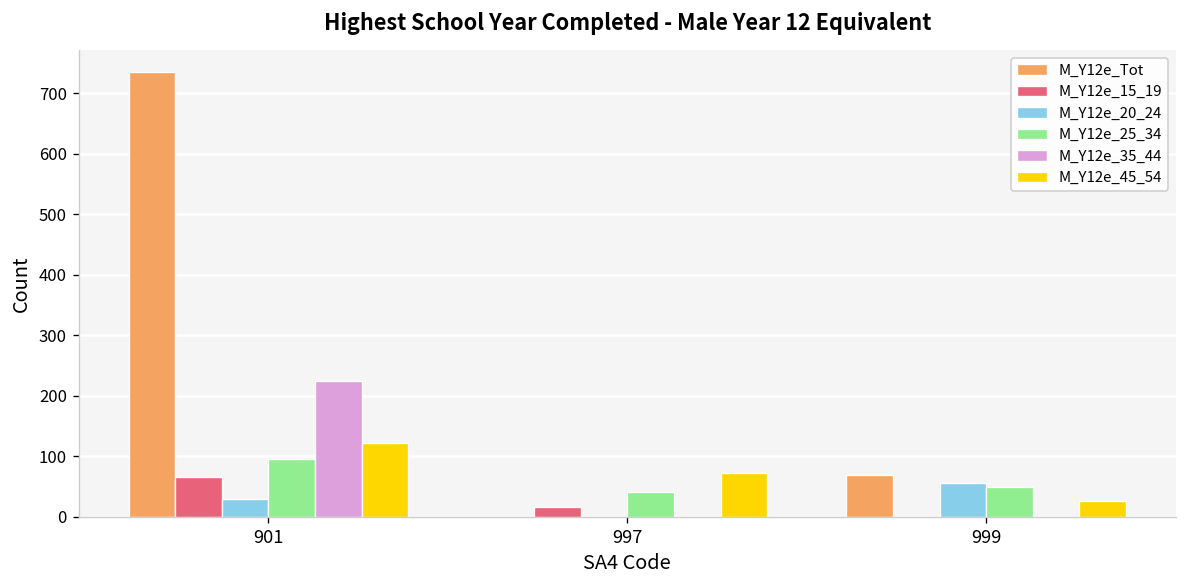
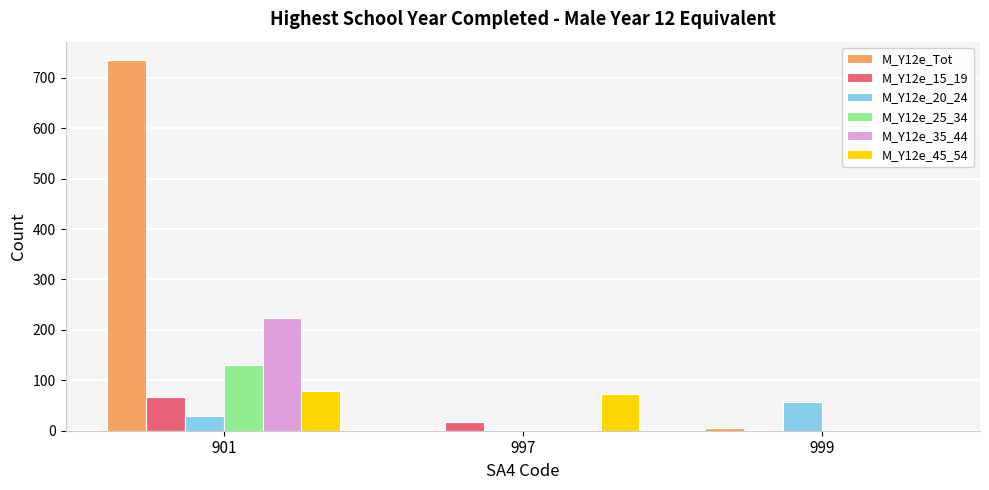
M_Y12e_25_34, 901: 100 -> 130
M_Y12e_45_54, 901: 120 -> 80
M_Y12e_25_34, 997: 40 -> 0
M_Y12e_Tot, 999: 70 -> 10
M_Y12e_25_34, 999: 50 -> 0
M_Y12e_45_54, 999: 30 -> 0
